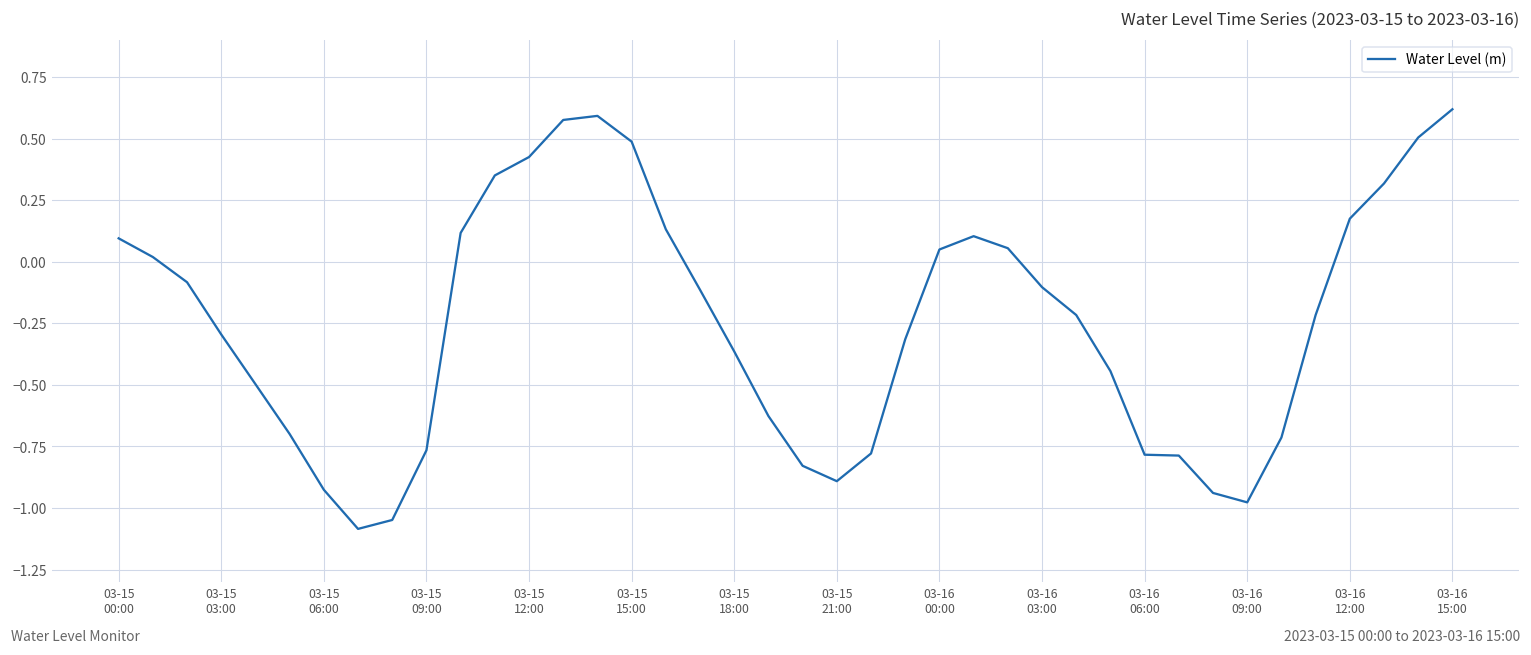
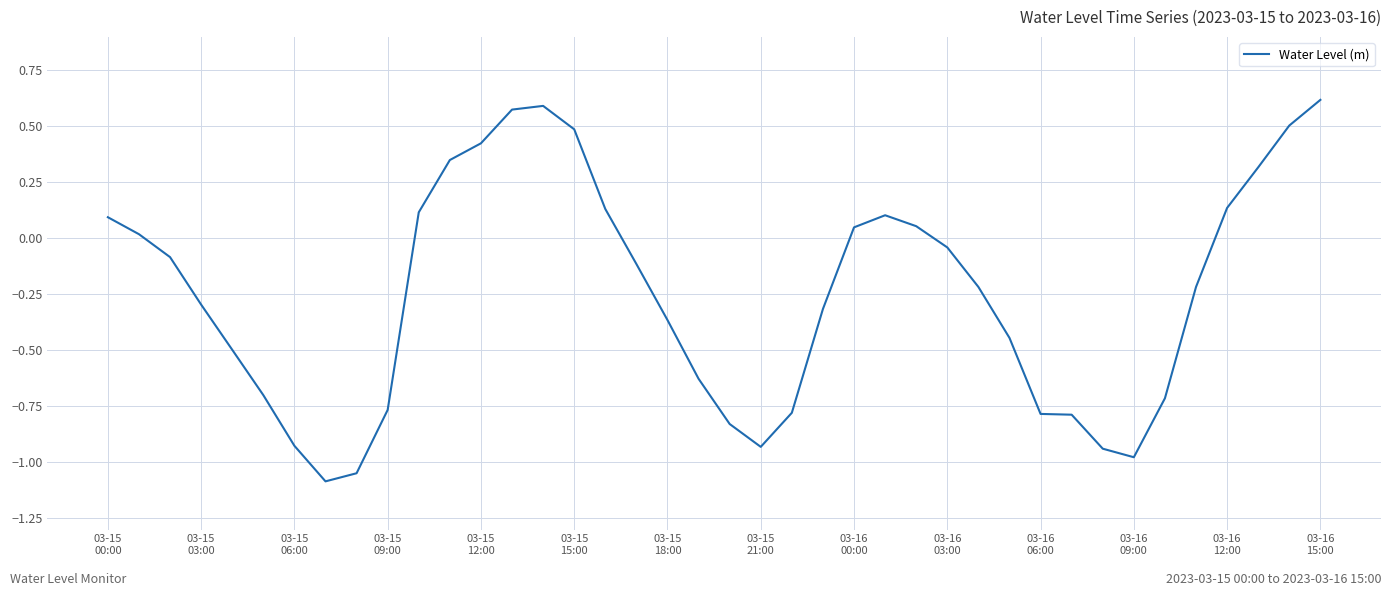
03-15 21:00: -0.89 -> -0.93
03-16 03:00: -0.10 -> -0.04
03-16 12:00: 0.17 -> 0.14
